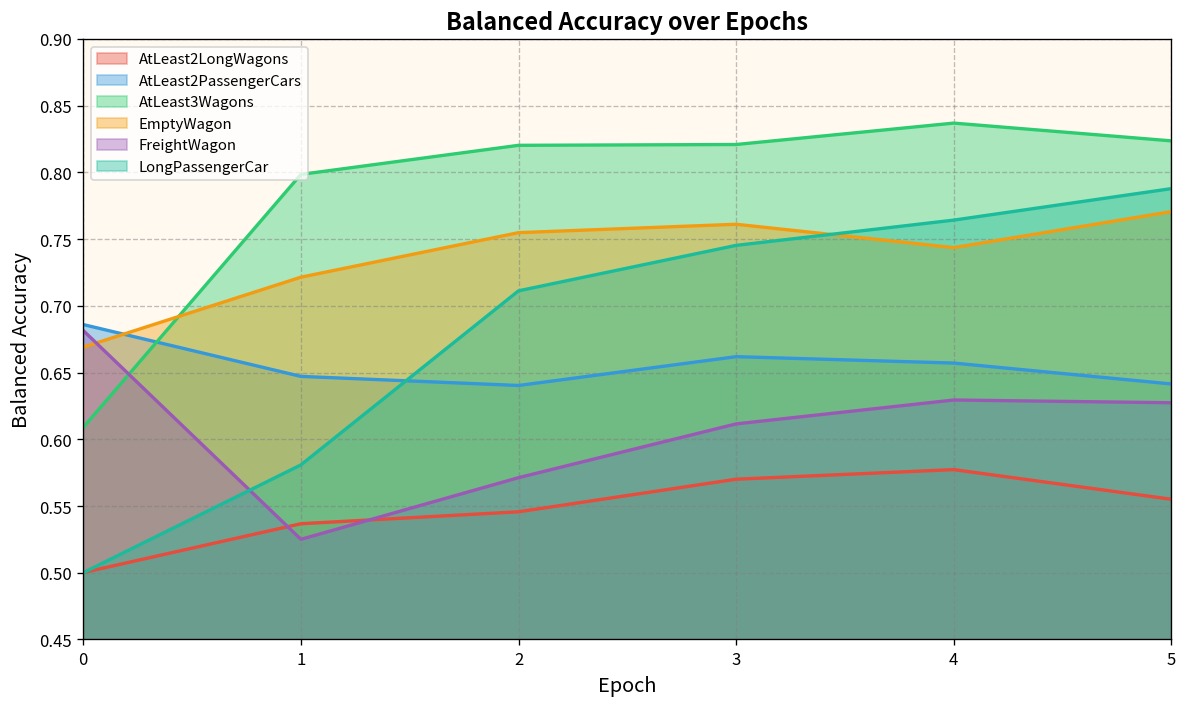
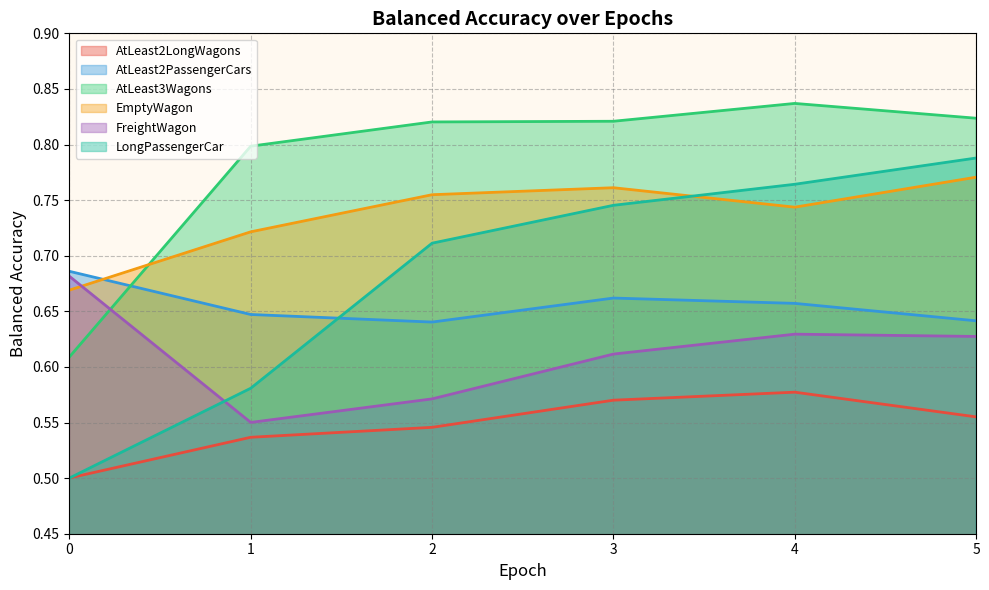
FreightWagon, 1: 0.525 -> 0.550
